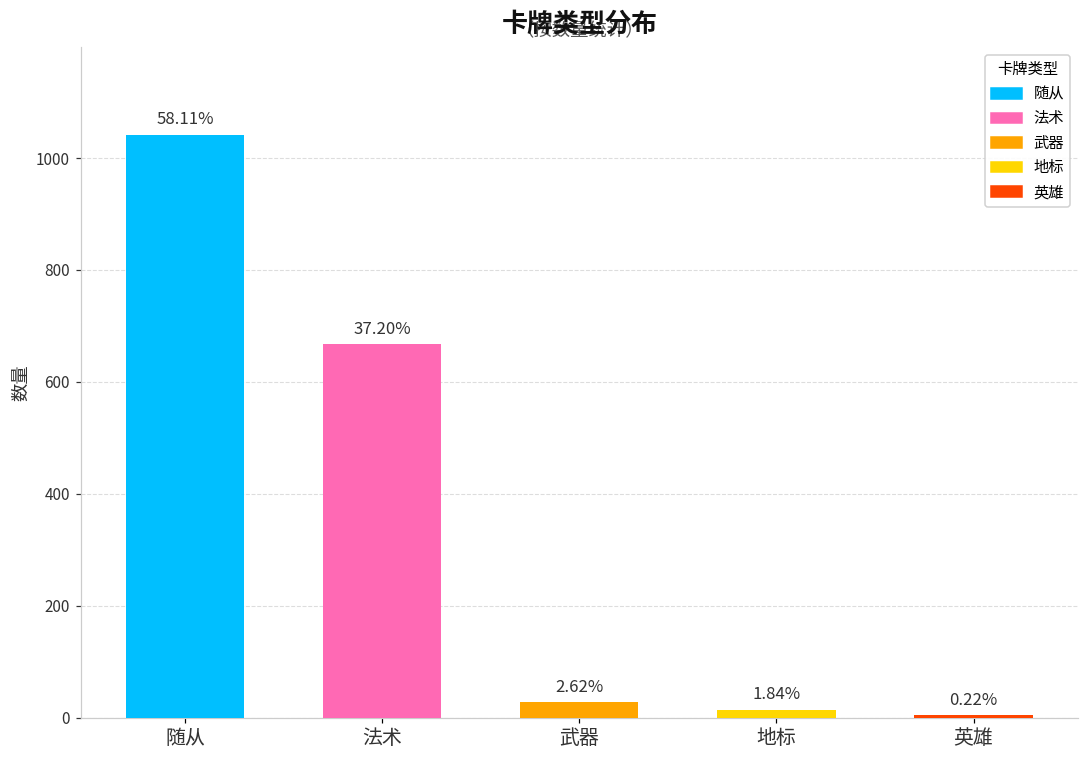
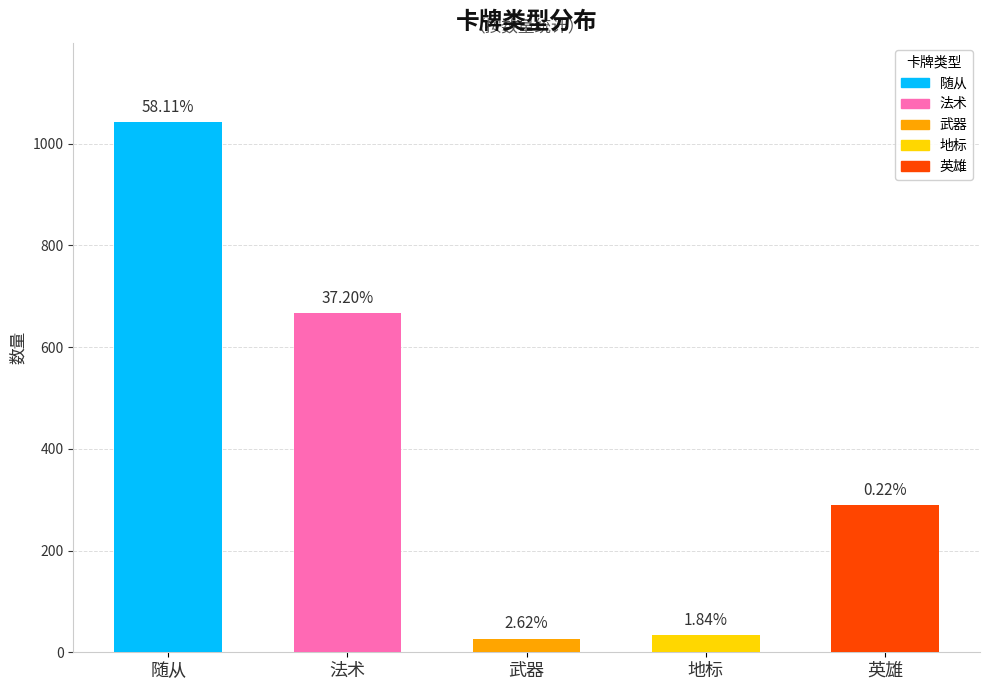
地标: 10 -> 30
英雄: 0 -> 290
